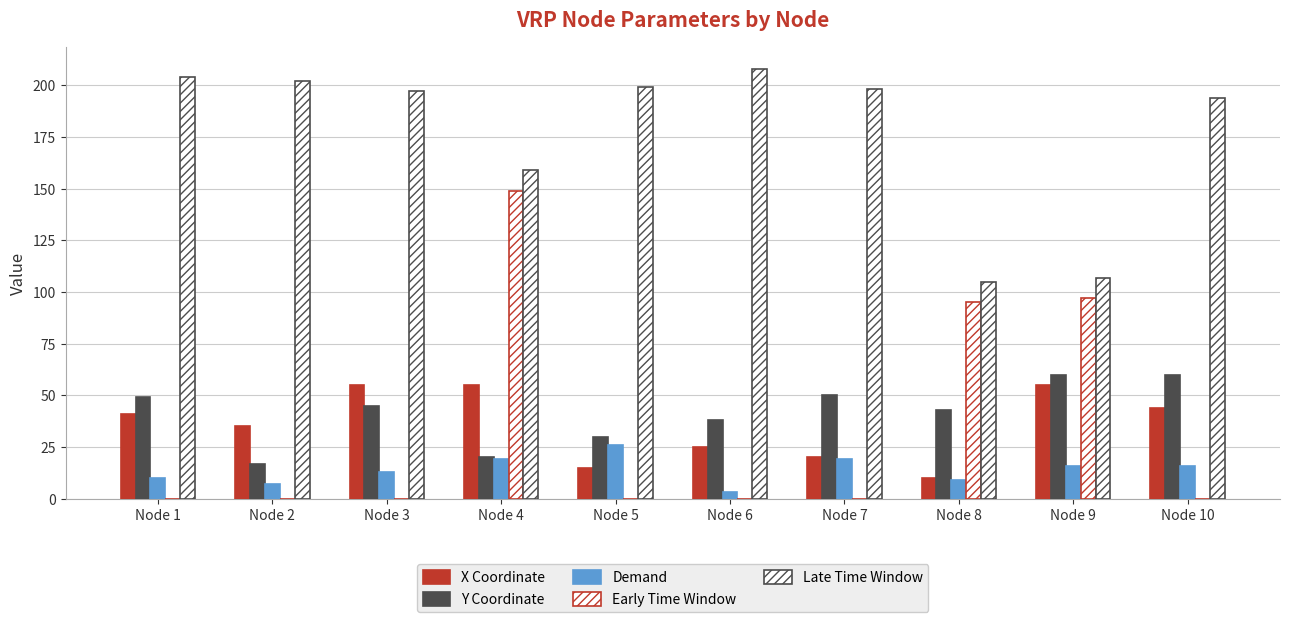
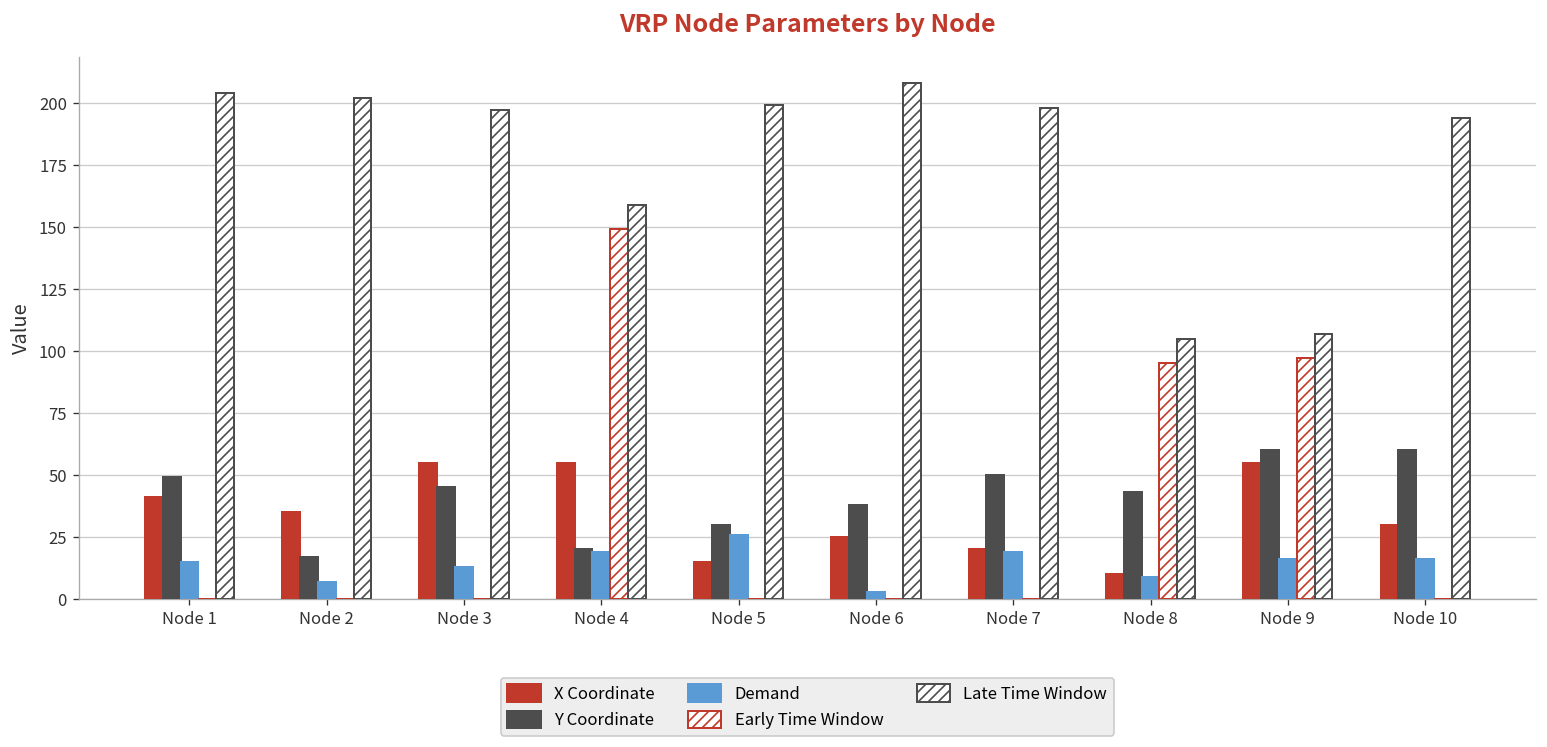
Demand, Node 1: 10 -> 15
X Coordinate, Node 10: 44 -> 30
